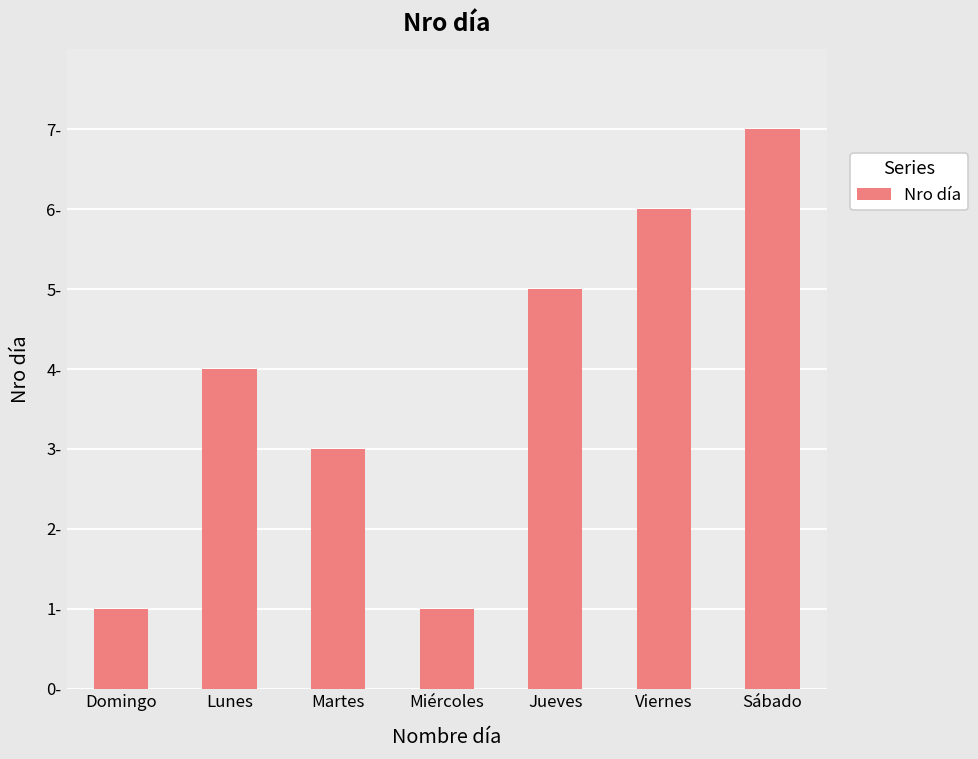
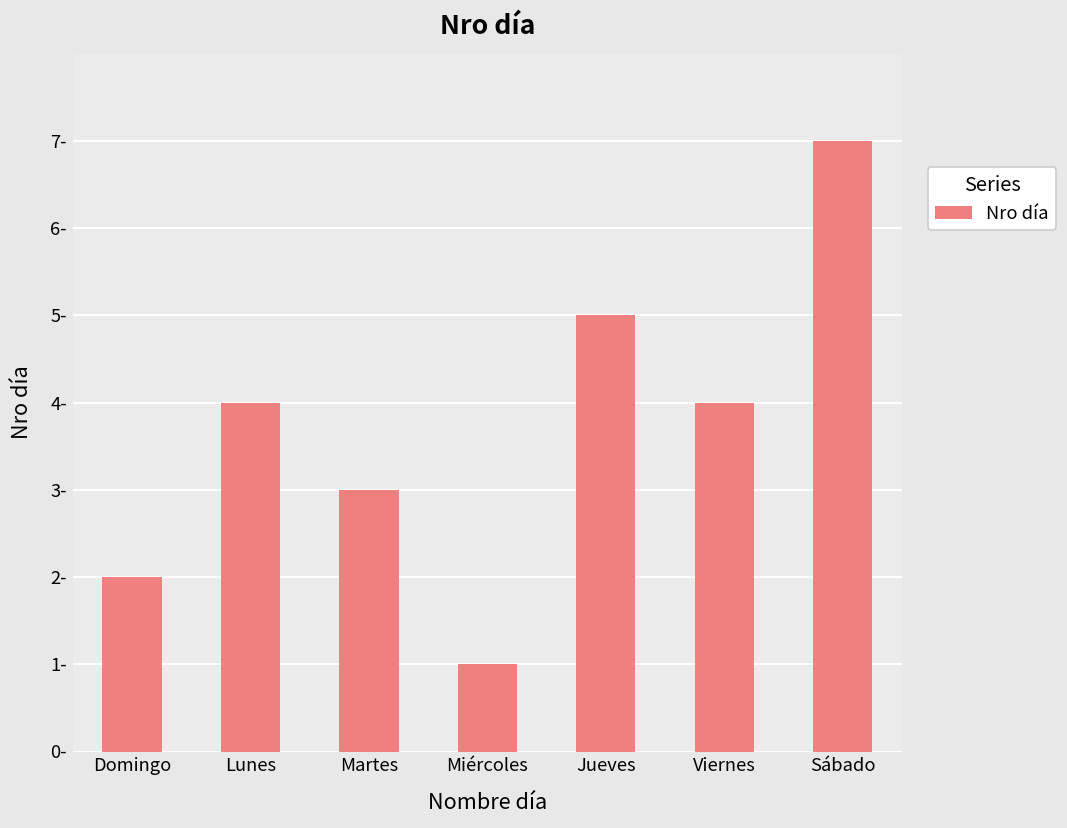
Domingo: 1- -> 2-
Viernes: 6- -> 4-
